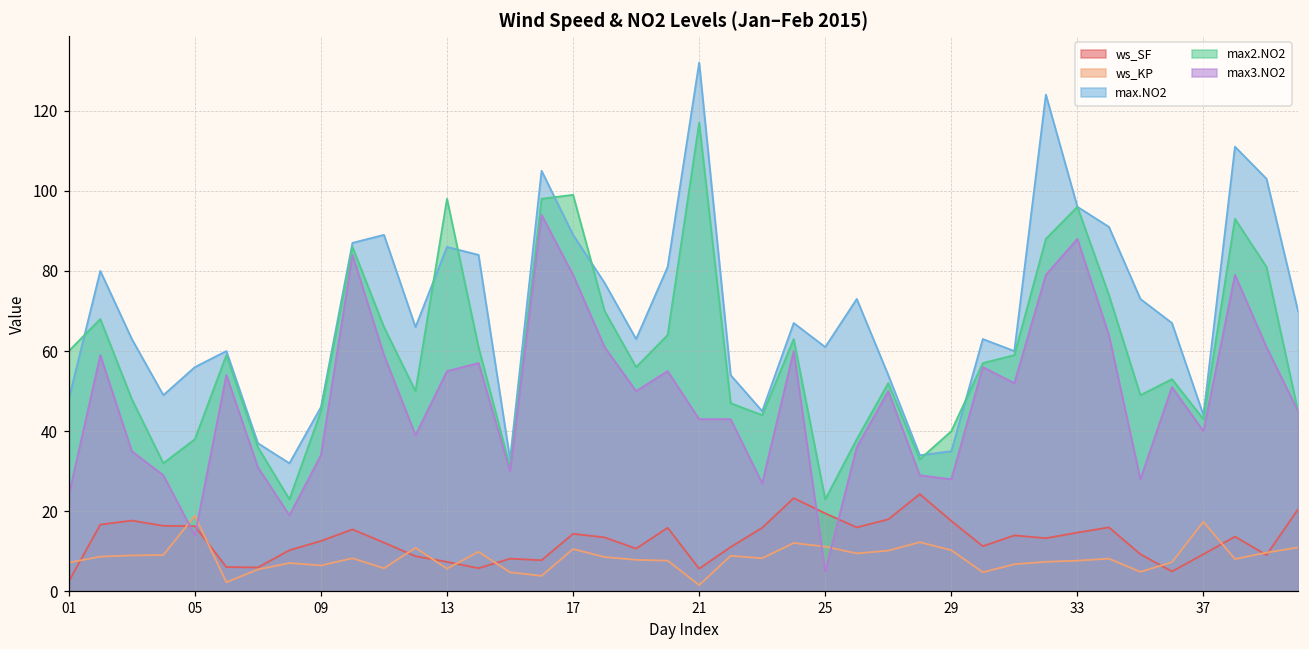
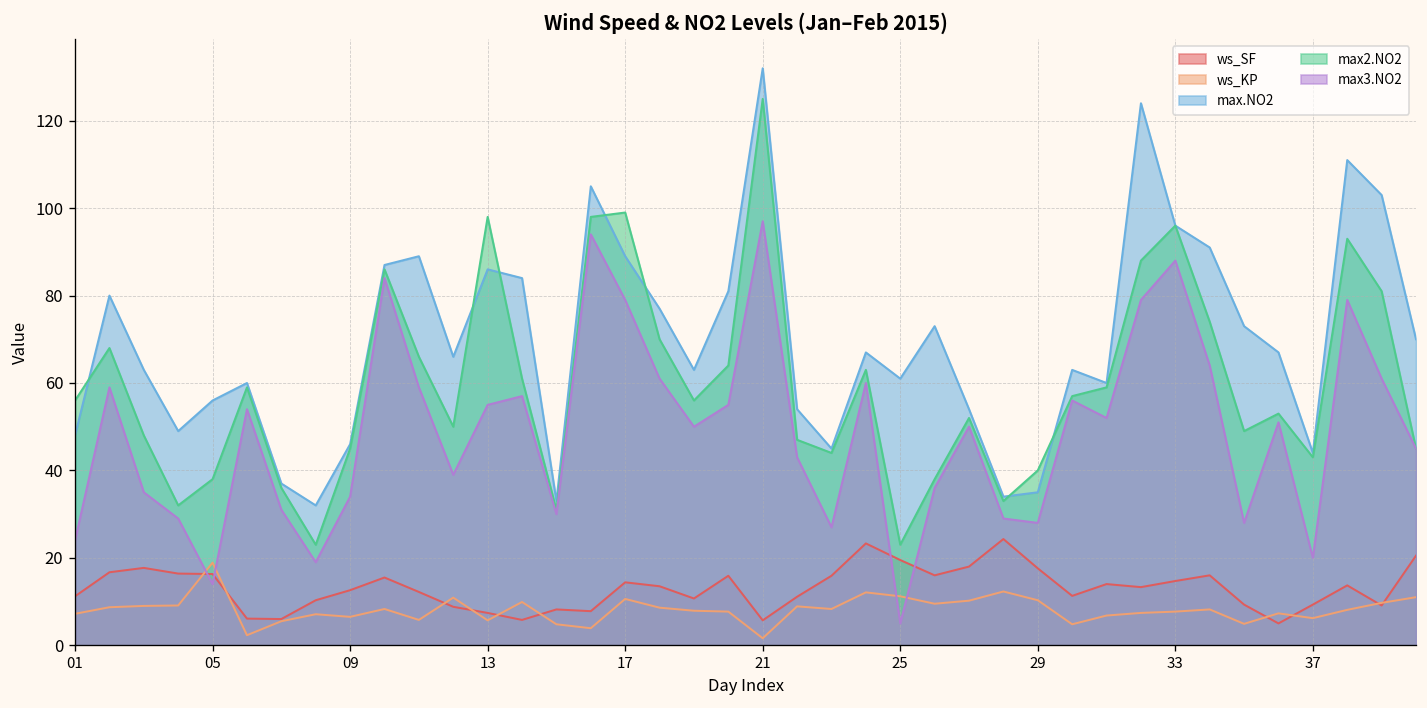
ws_SF, 01: 3 -> 11
max2.NO2, 01: 60 -> 56
max2.NO2, 21: 117 -> 125
max3.NO2, 21: 43 -> 97
ws_KP, 37: 17 -> 6
max3.NO2, 37: 40 -> 20
